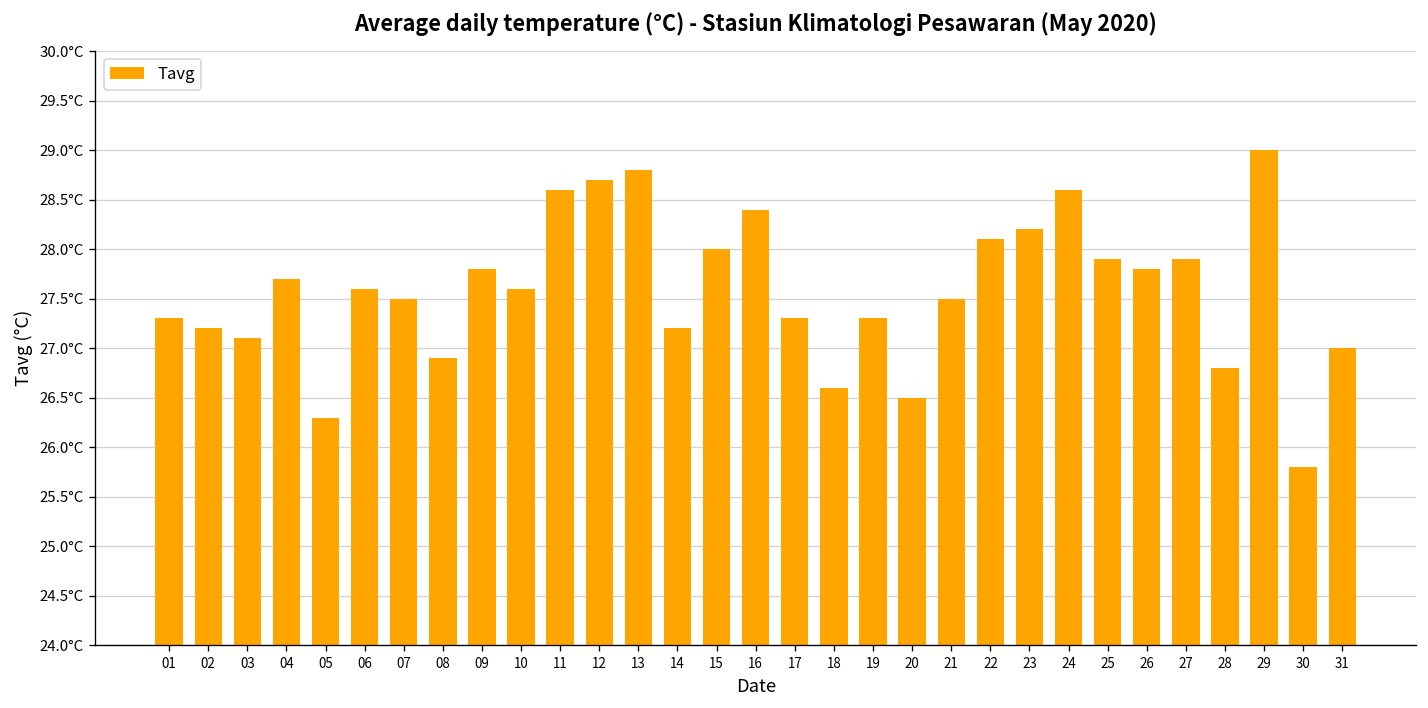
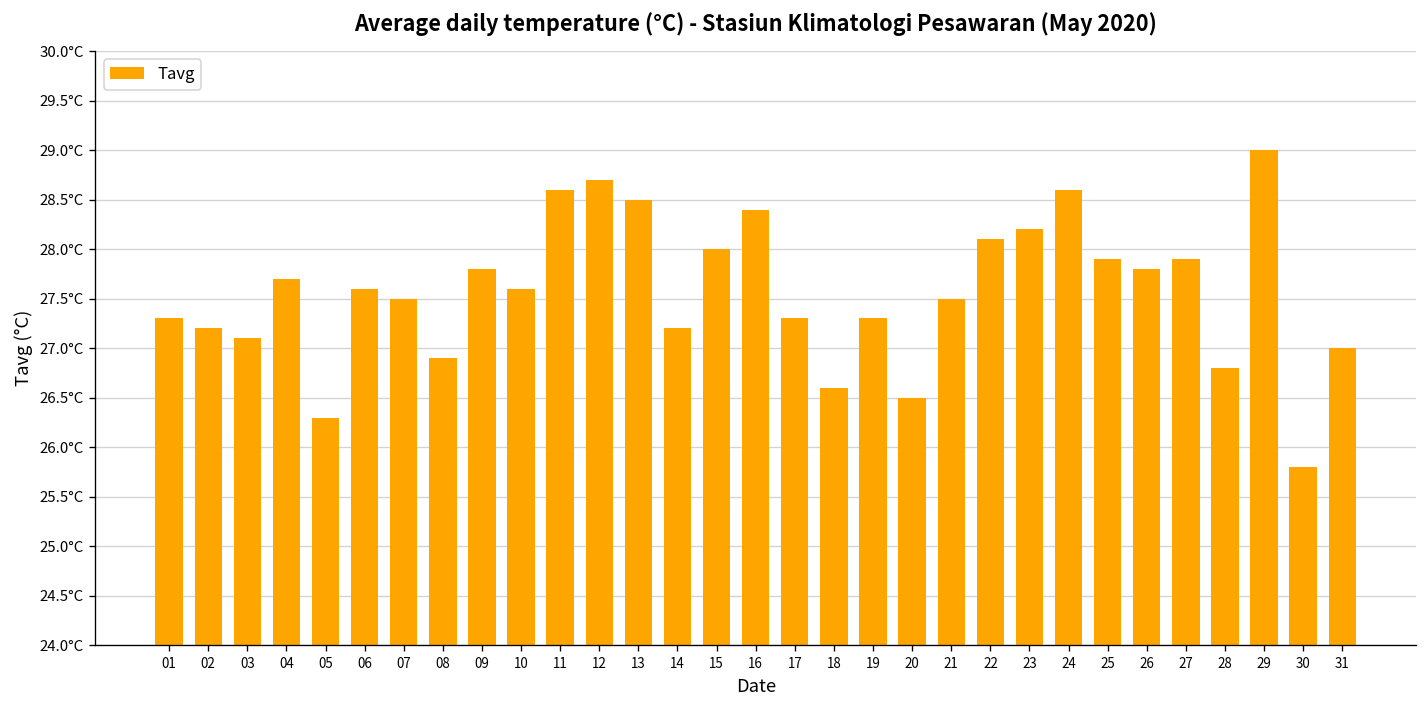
13: 28.8°C -> 28.5°C
